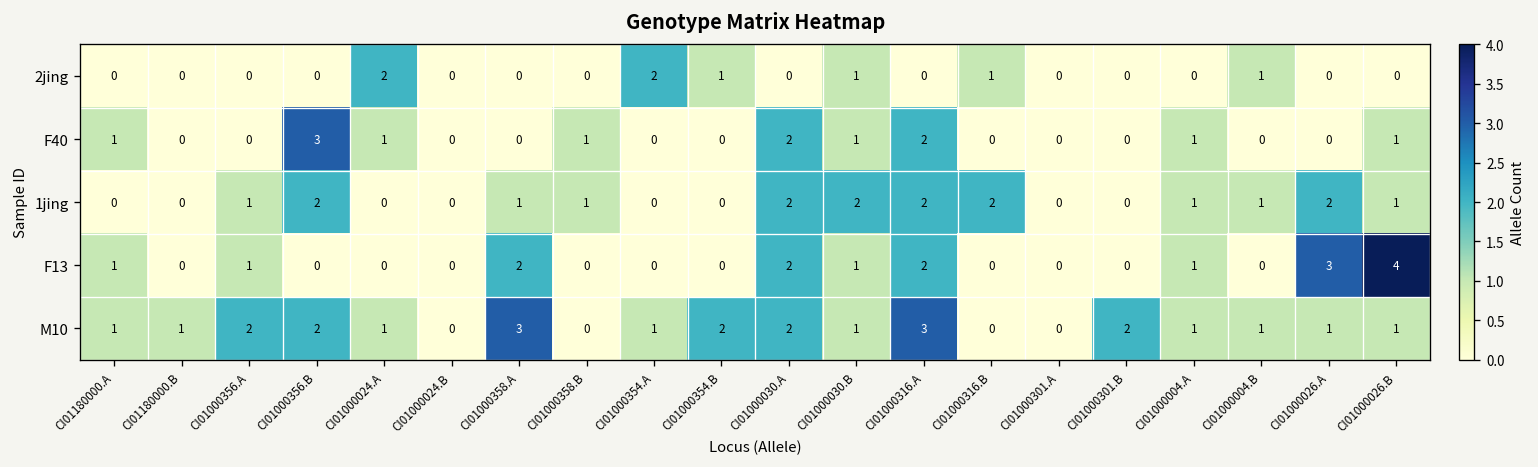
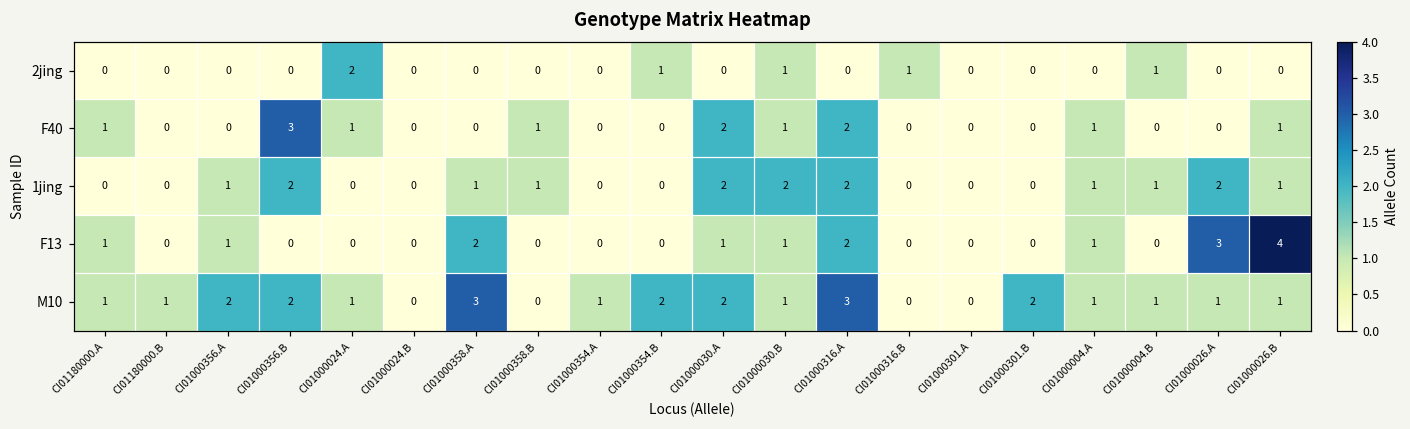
2jing, CI01000354.A: 2 -> 0
1jing, CI01000316.B: 2 -> 0
F13, CI01000030.A: 2 -> 1
